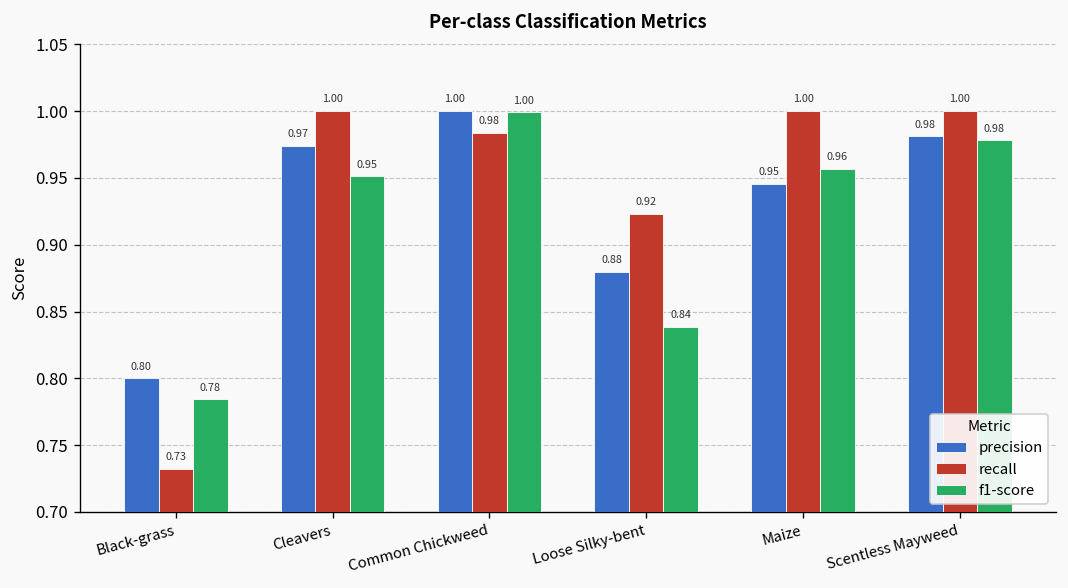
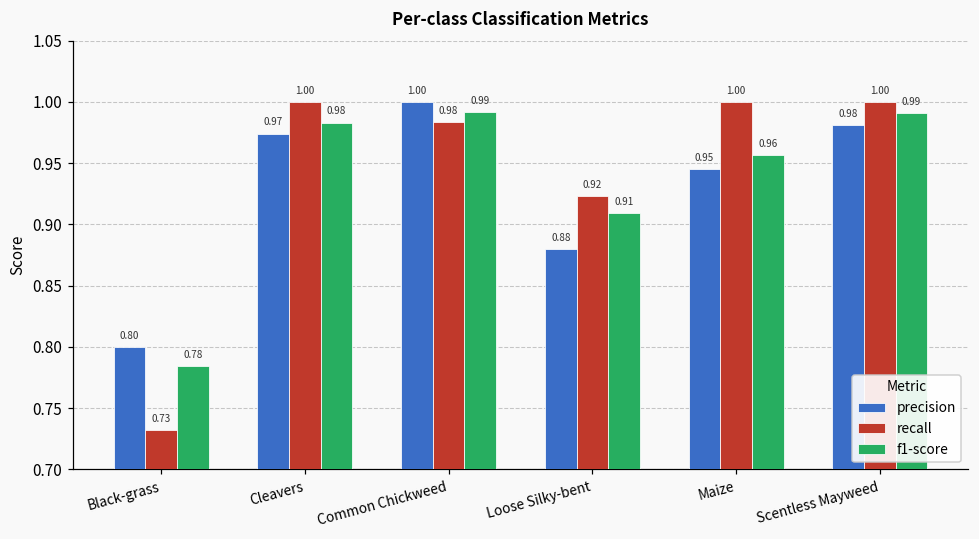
f1-score, Cleavers: 0.95 -> 0.98
f1-score, Common Chickweed: 1.00 -> 0.99
f1-score, Loose Silky-bent: 0.84 -> 0.91
f1-score, Scentless Mayweed: 0.98 -> 0.99
